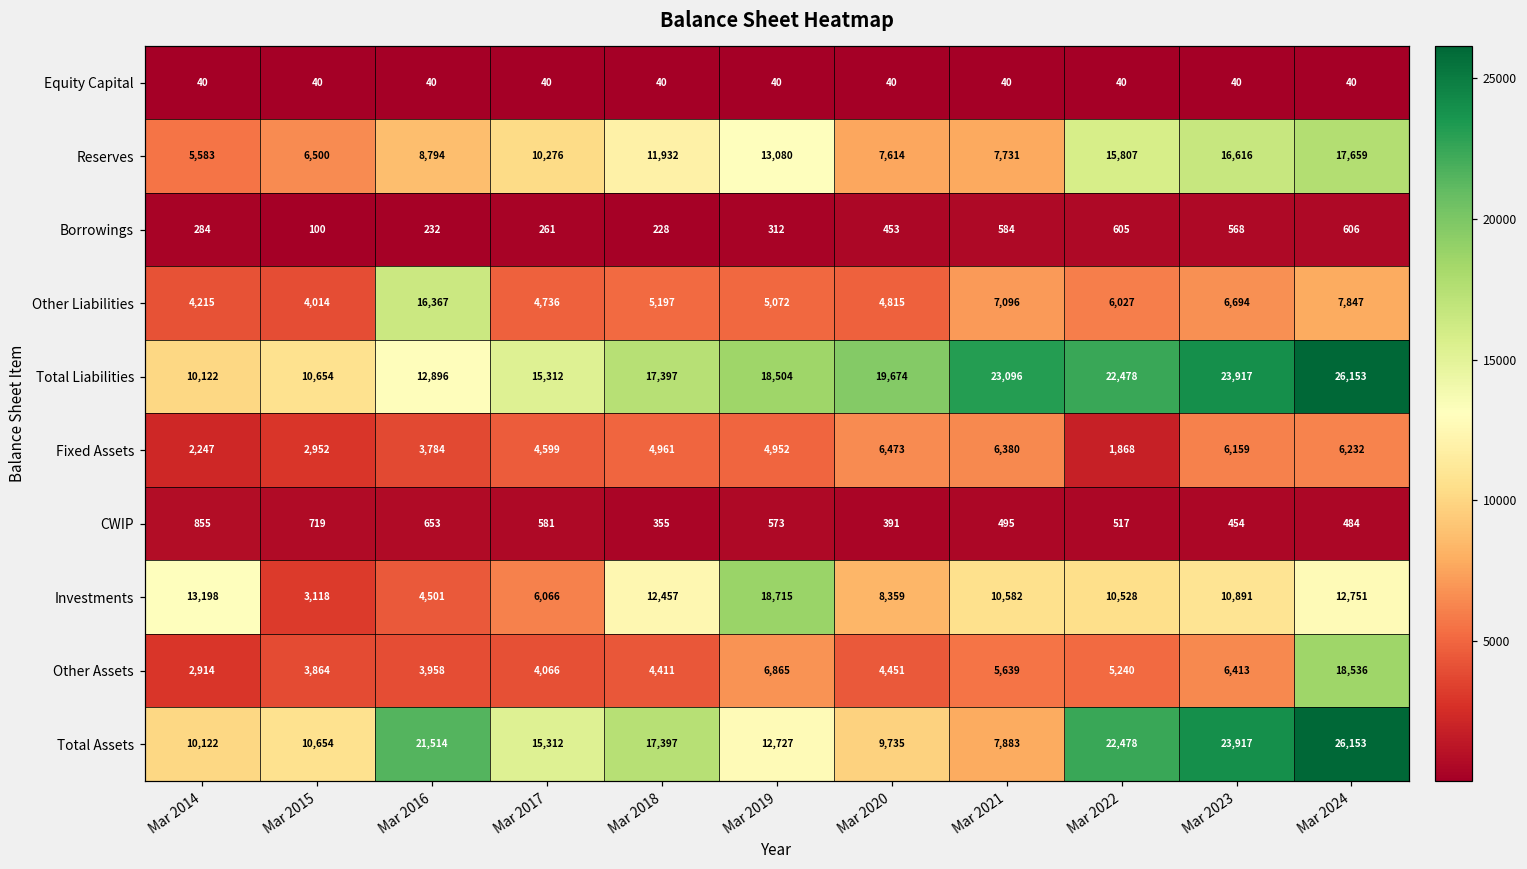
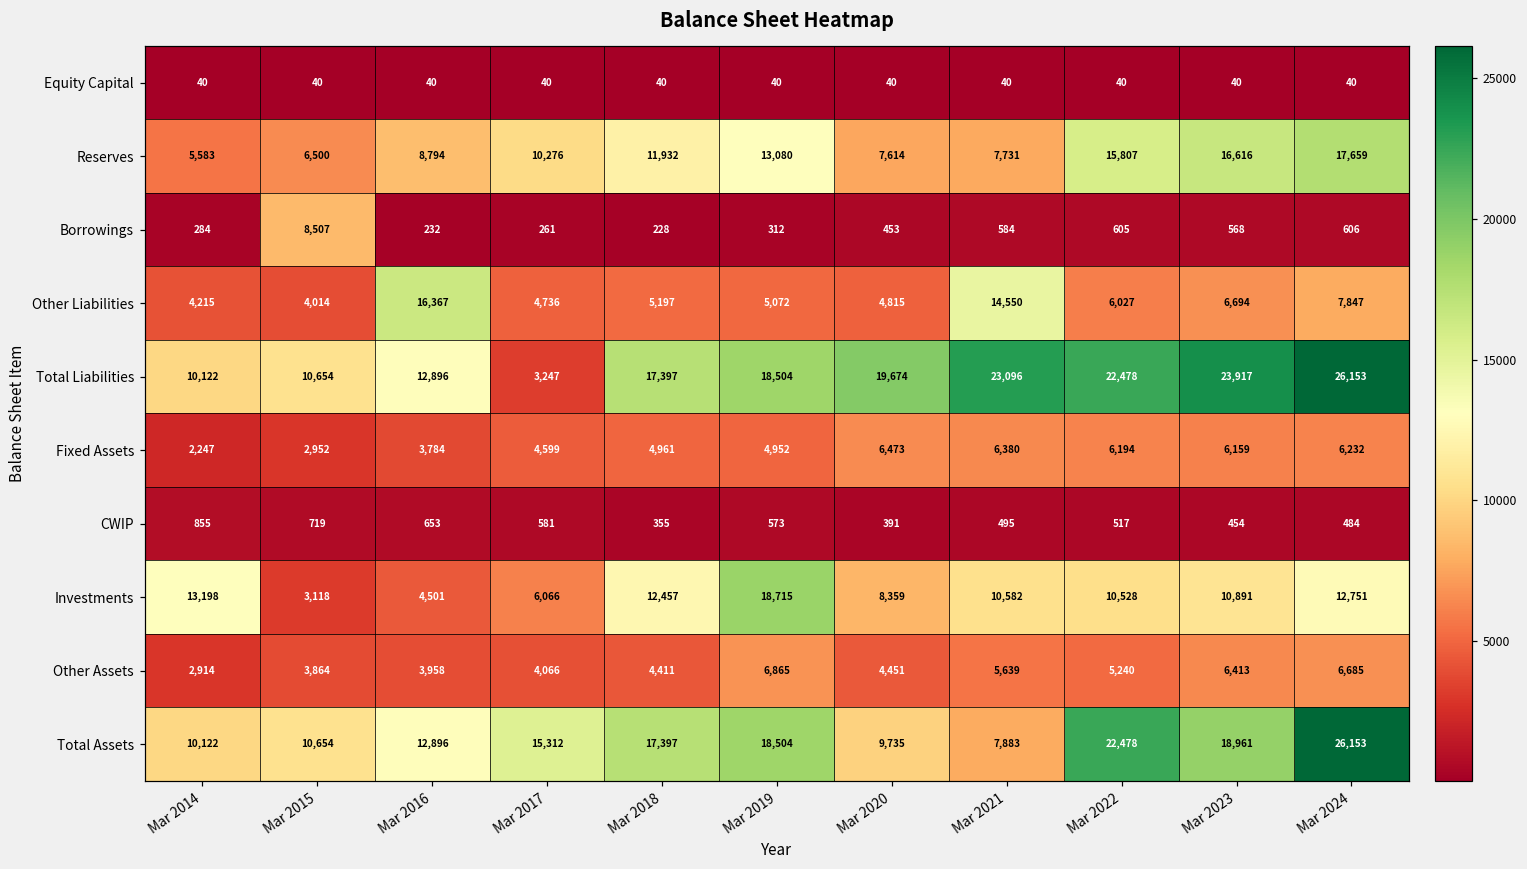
Borrowings, Mar 2015: 100 -> 8,507
Other Liabilities, Mar 2021: 7,096 -> 14,550
Total Liabilities, Mar 2017: 15,312 -> 3,247
Fixed Assets, Mar 2022: 1,868 -> 6,194
Other Assets, Mar 2024: 18,536 -> 6,685
Total Assets, Mar 2016: 21,514 -> 12,896
Total Assets, Mar 2019: 12,727 -> 18,504
Total Assets, Mar 2023: 23,917 -> 18,961
